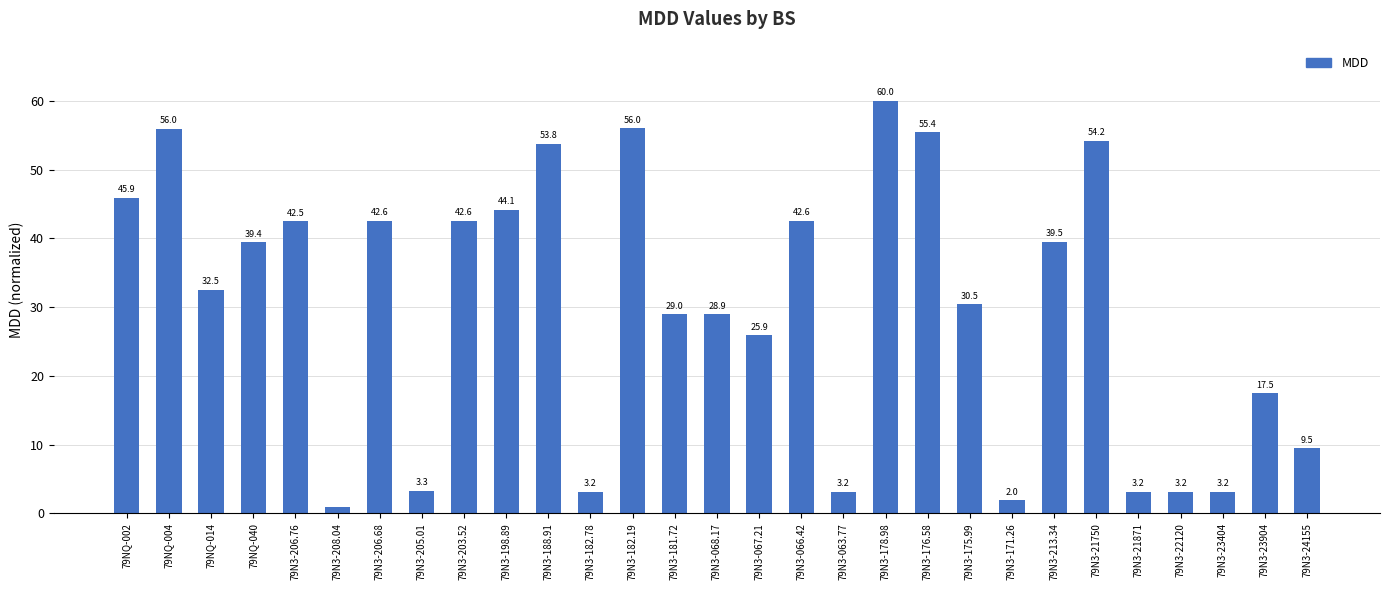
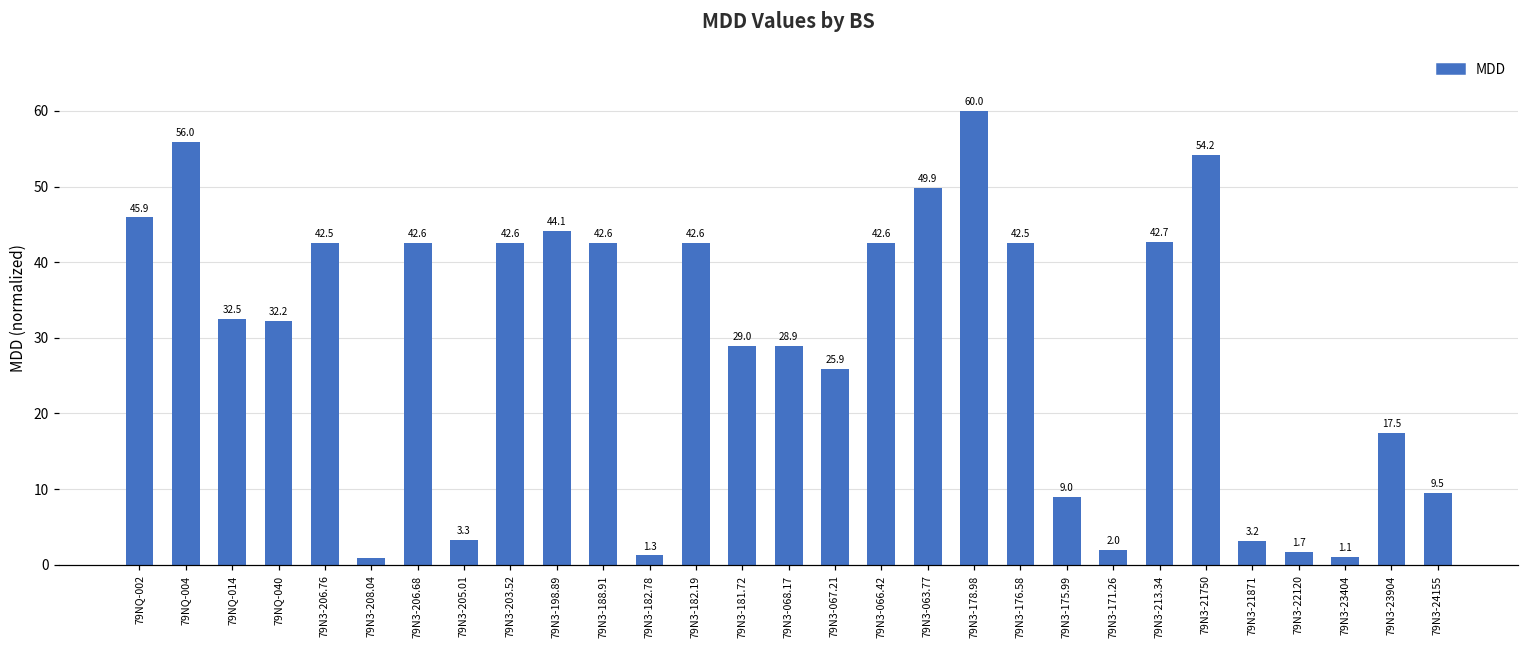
79NQ-040: 39.4 -> 32.2
79N3-188.91: 53.8 -> 42.6
79N3-182.78: 3.2 -> 1.3
79N3-182.19: 56.0 -> 42.6
79N3-063.77: 3.2 -> 49.9
79N3-176.58: 55.4 -> 42.5
79N3-175.99: 30.5 -> 9.0
79N3-213.34: 39.5 -> 42.7
79N3-22120: 3.2 -> 1.7
79N3-23404: 3.2 -> 1.1
